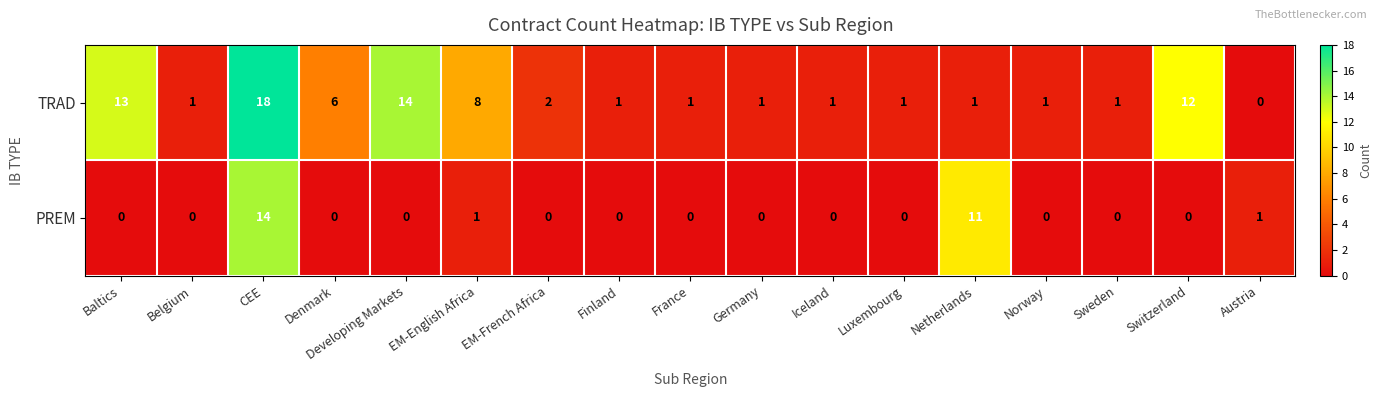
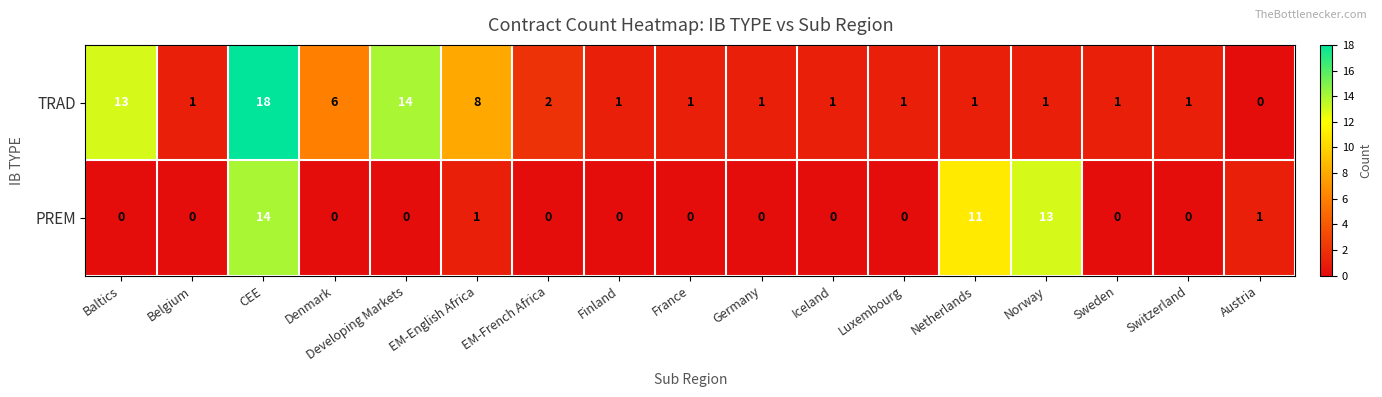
TRAD, Switzerland: 12 -> 1
PREM, Norway: 0 -> 13
